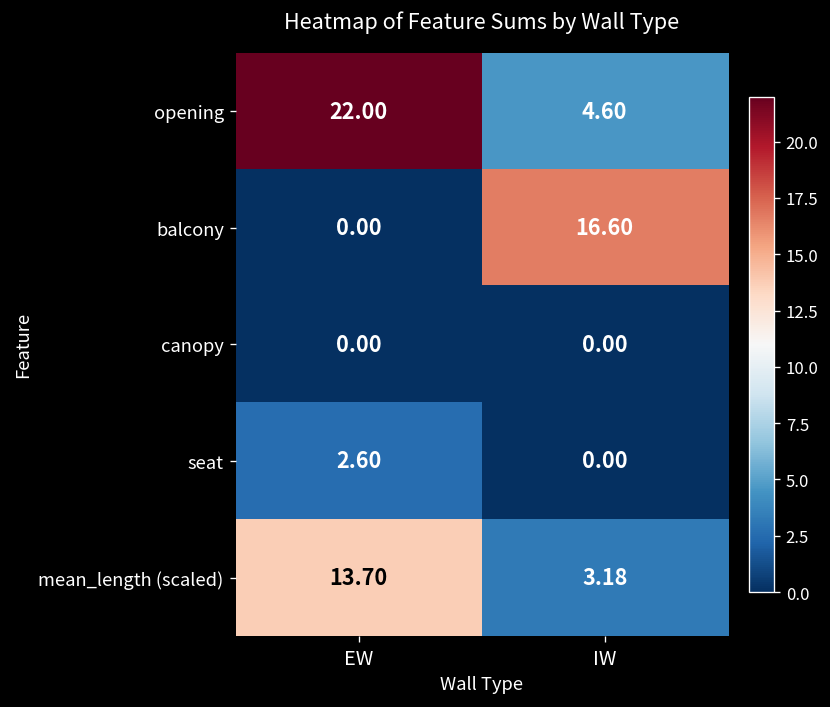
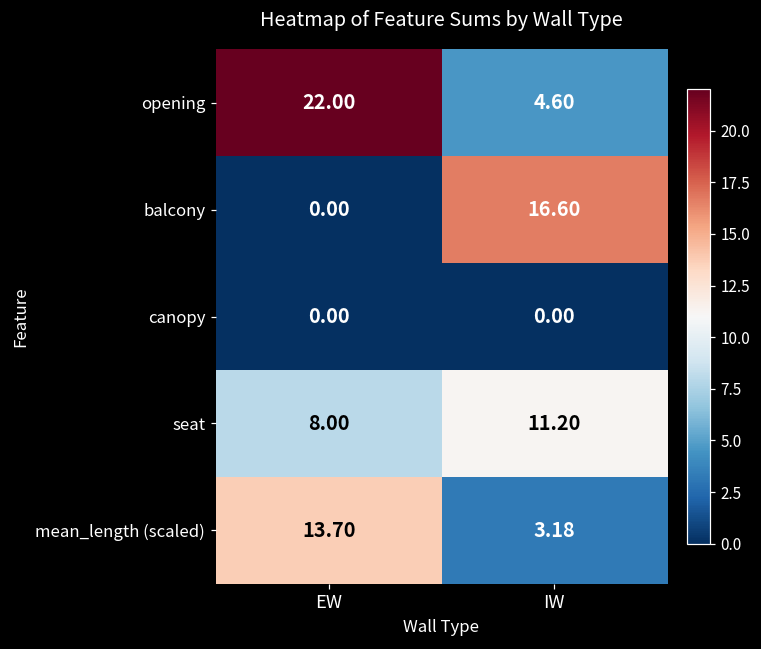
seat, EW: 2.60 -> 8.00
seat, IW: 0.00 -> 11.20
